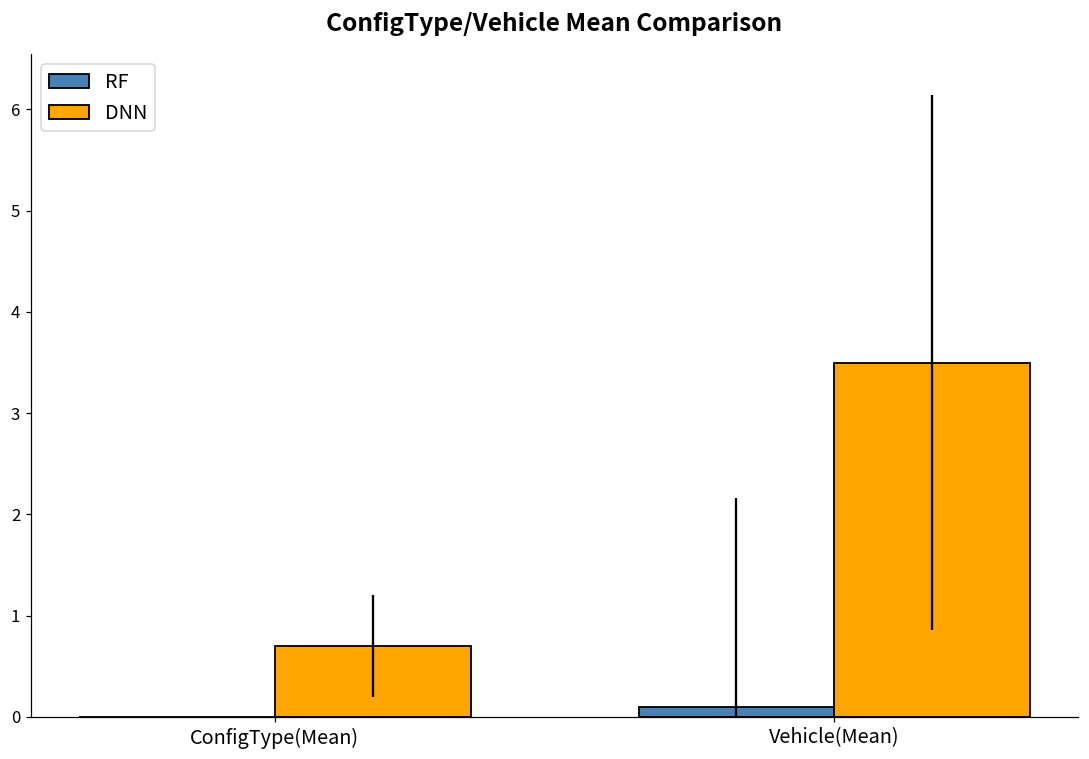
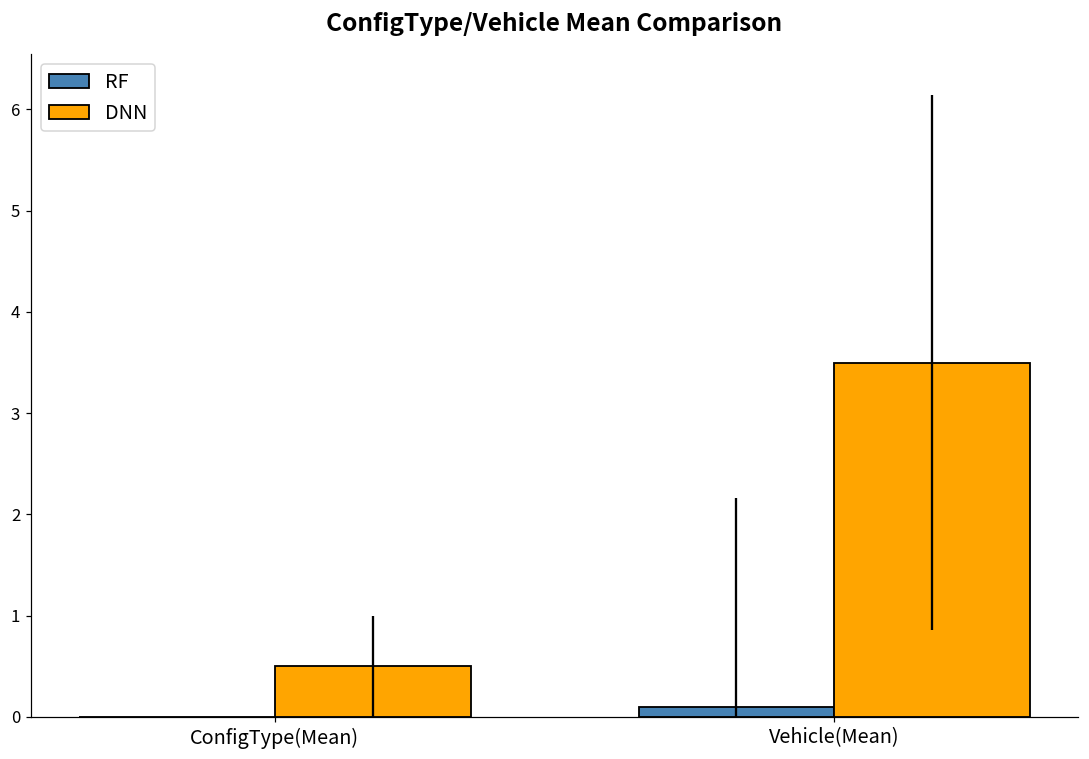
DNN, ConfigType(Mean): 0.7 -> 0.5
